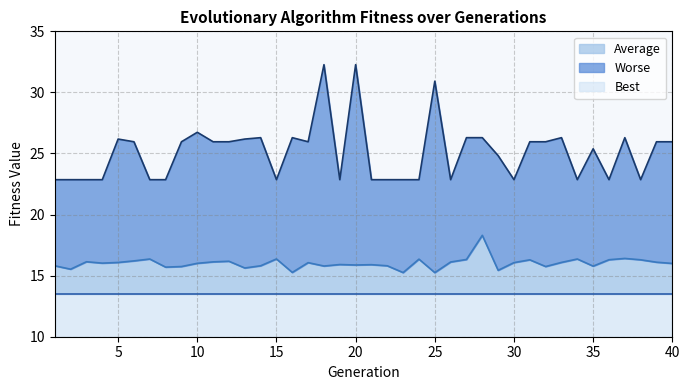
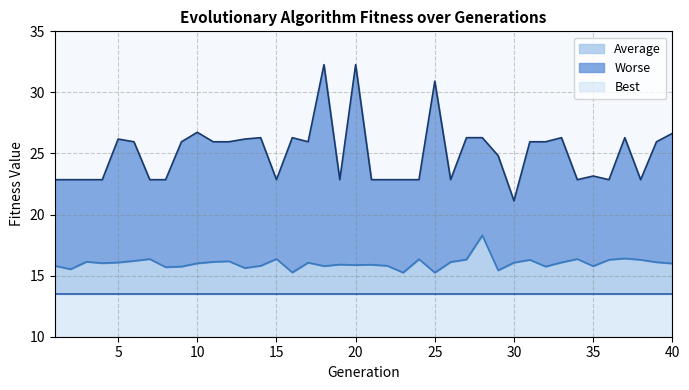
Worse, 30: 22.9 -> 21.1
Worse, 35: 25.4 -> 23.2
Worse, 40: 26.0 -> 26.6
